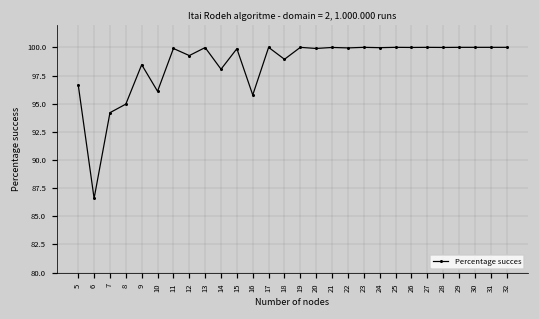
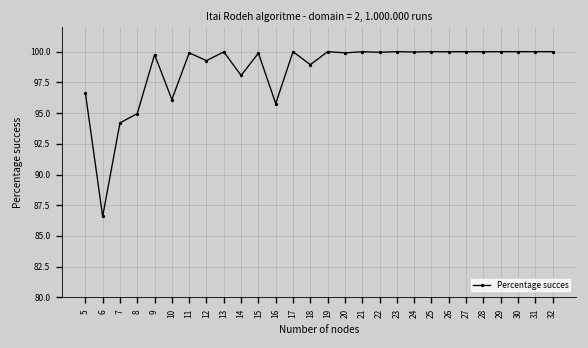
9: 98.5 -> 99.8
